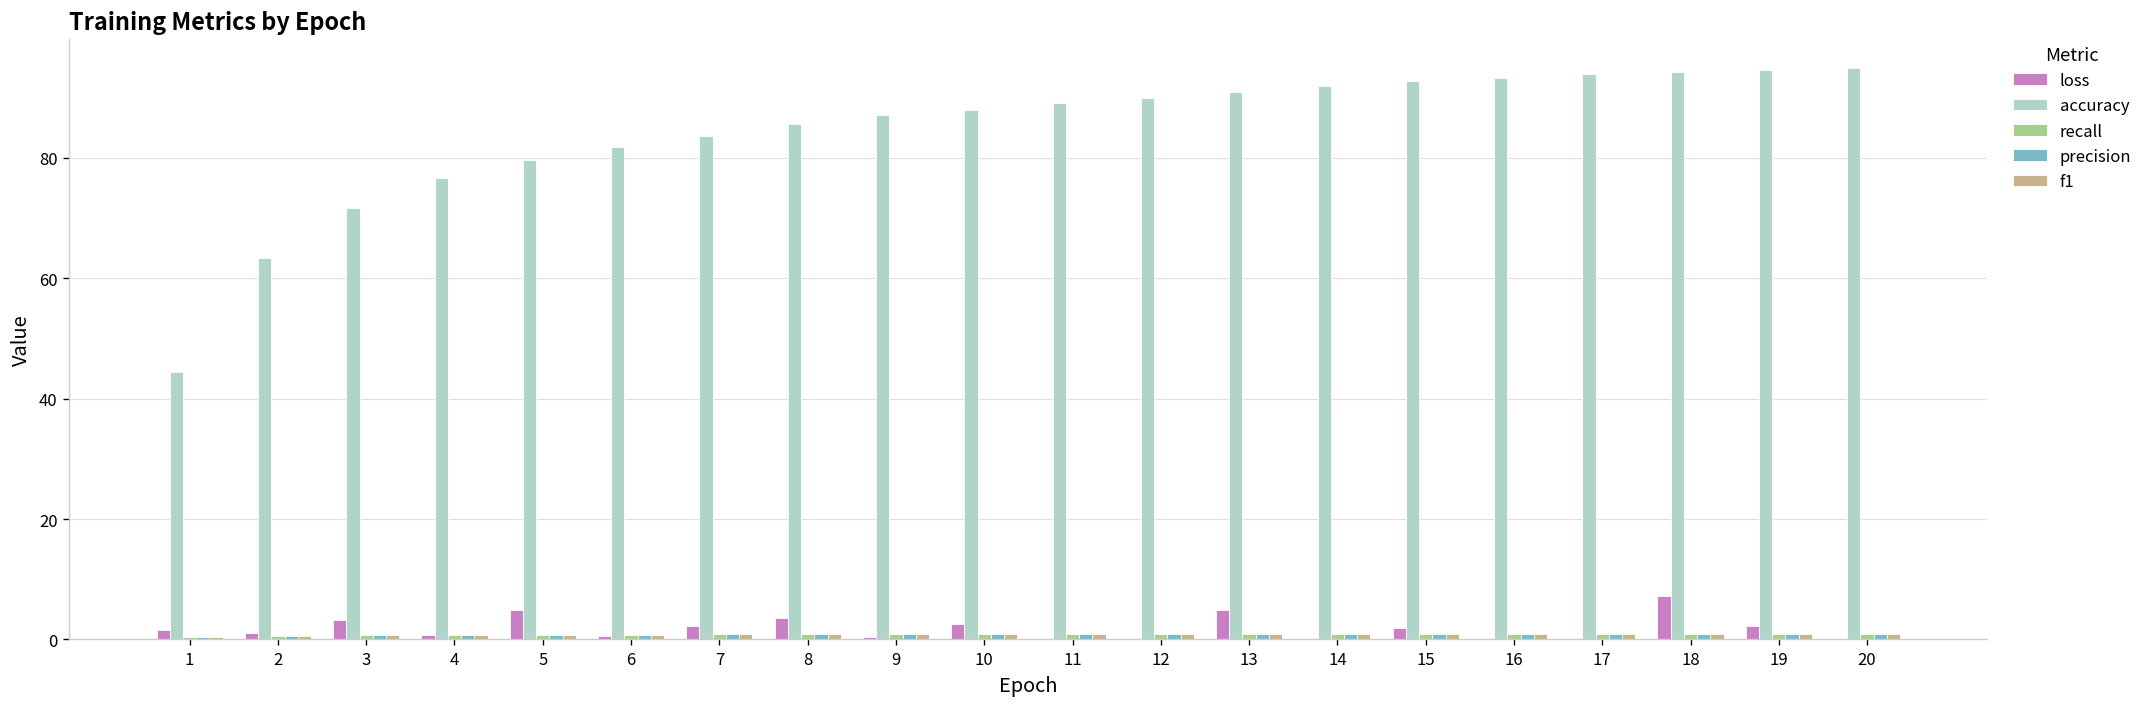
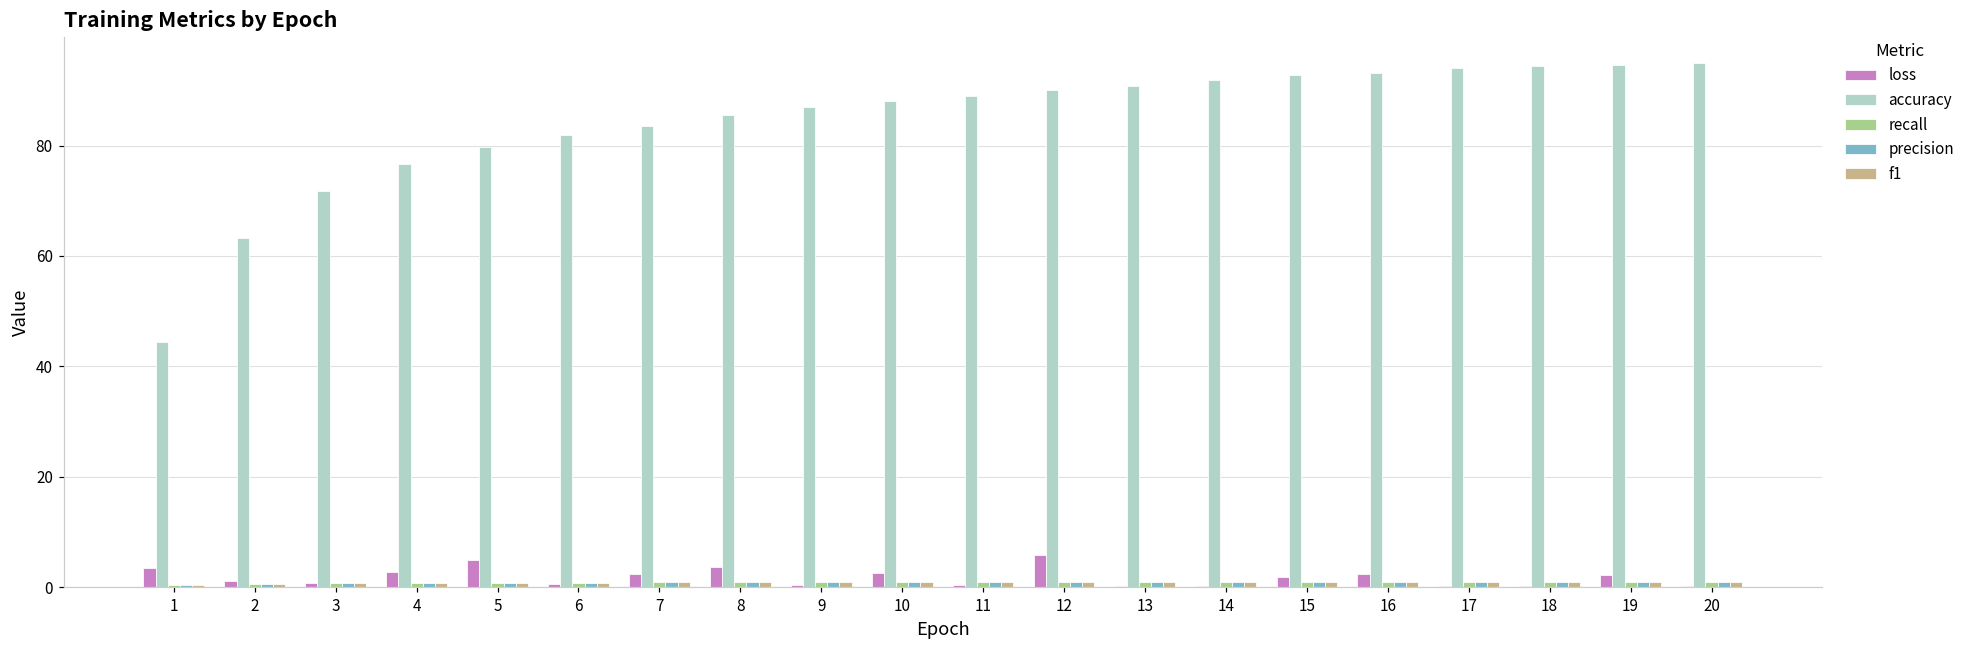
loss, 1: 2 -> 3
loss, 3: 3 -> 1
loss, 4: 1 -> 3
loss, 12: 0 -> 6
loss, 13: 5 -> 0
loss, 16: 0 -> 2
loss, 18: 7 -> 0
